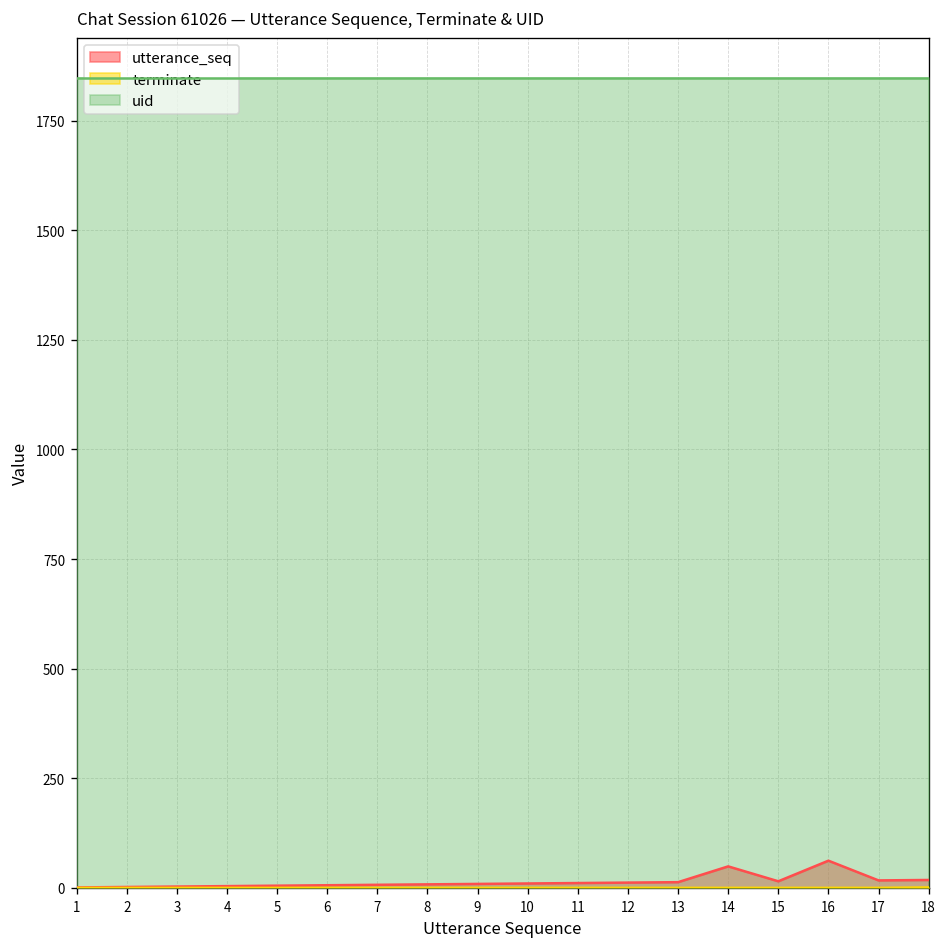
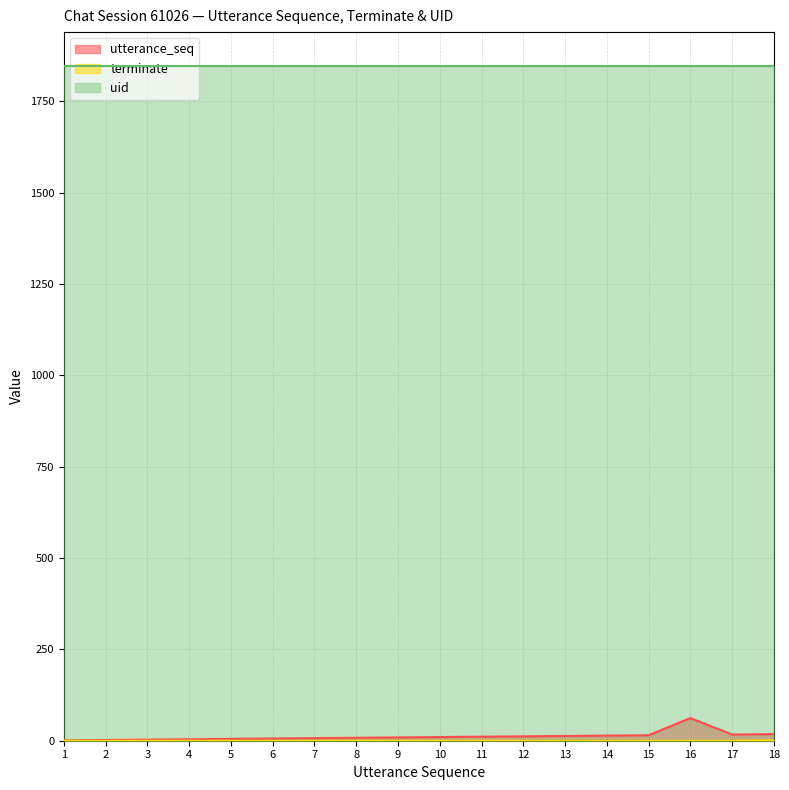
utterance_seq, 14: 50 -> 10
